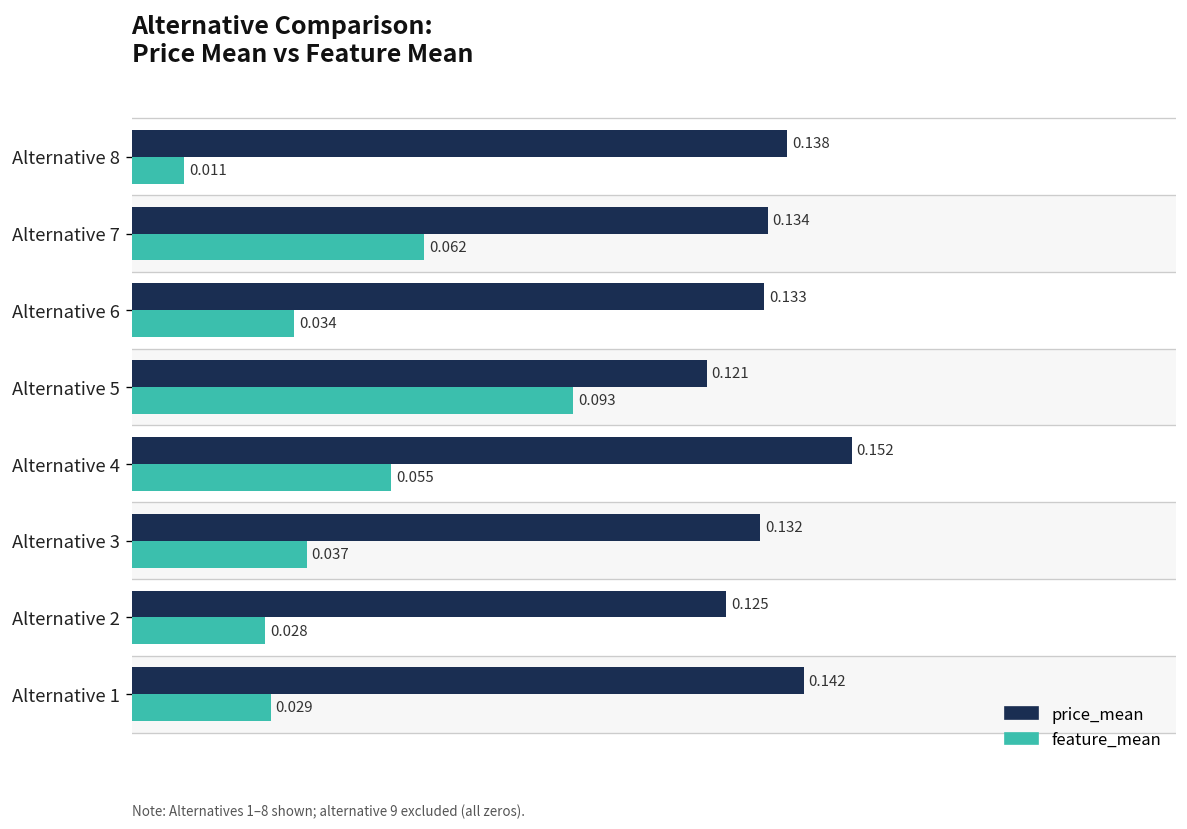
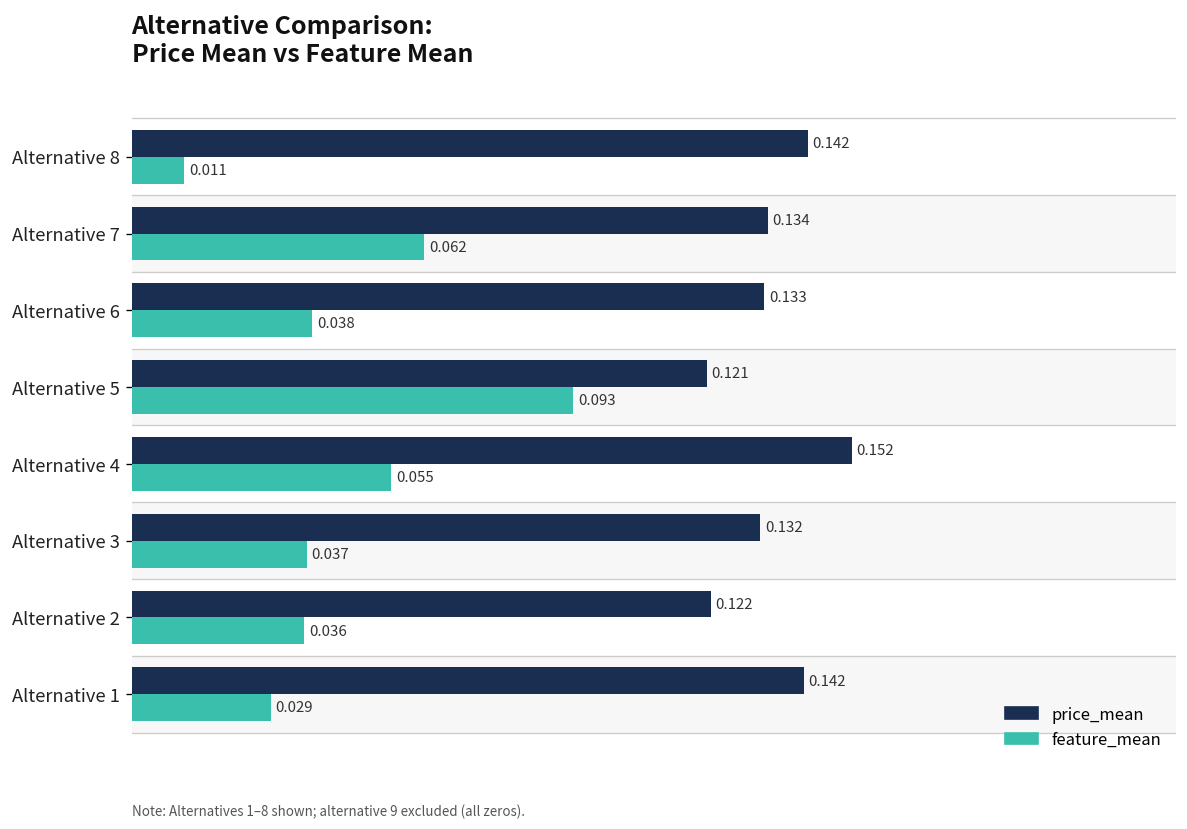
price_mean, Alternative 8: 0.138 -> 0.142
feature_mean, Alternative 6: 0.034 -> 0.038
price_mean, Alternative 2: 0.125 -> 0.122
feature_mean, Alternative 2: 0.028 -> 0.036
